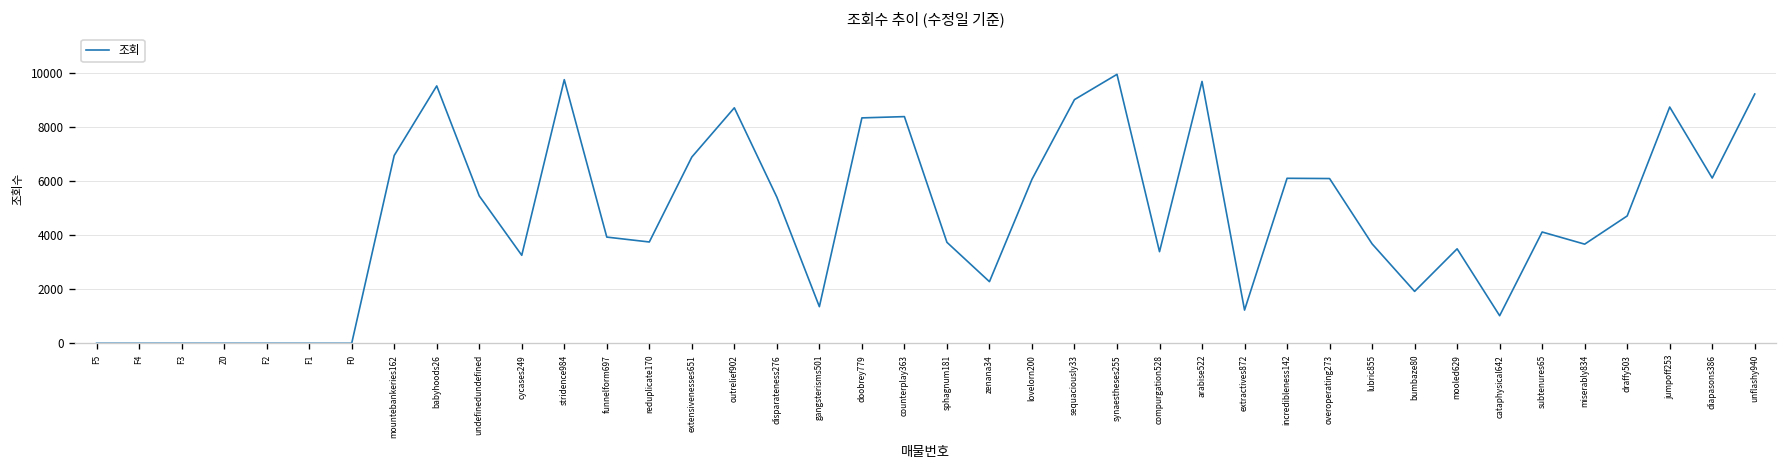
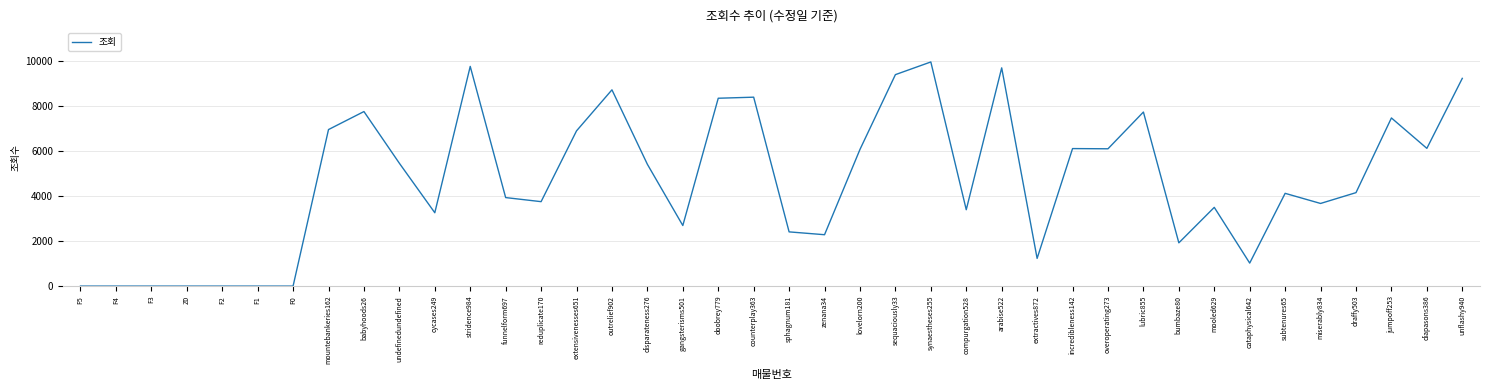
babyhoods26: 9500 -> 7700
gangsterisms501: 1400 -> 2700
sphagnum181: 3700 -> 2400
sequaciously33: 9000 -> 9400
lubric855: 3700 -> 7700
draffy503: 4700 -> 4100
jumpoff253: 8700 -> 7500
